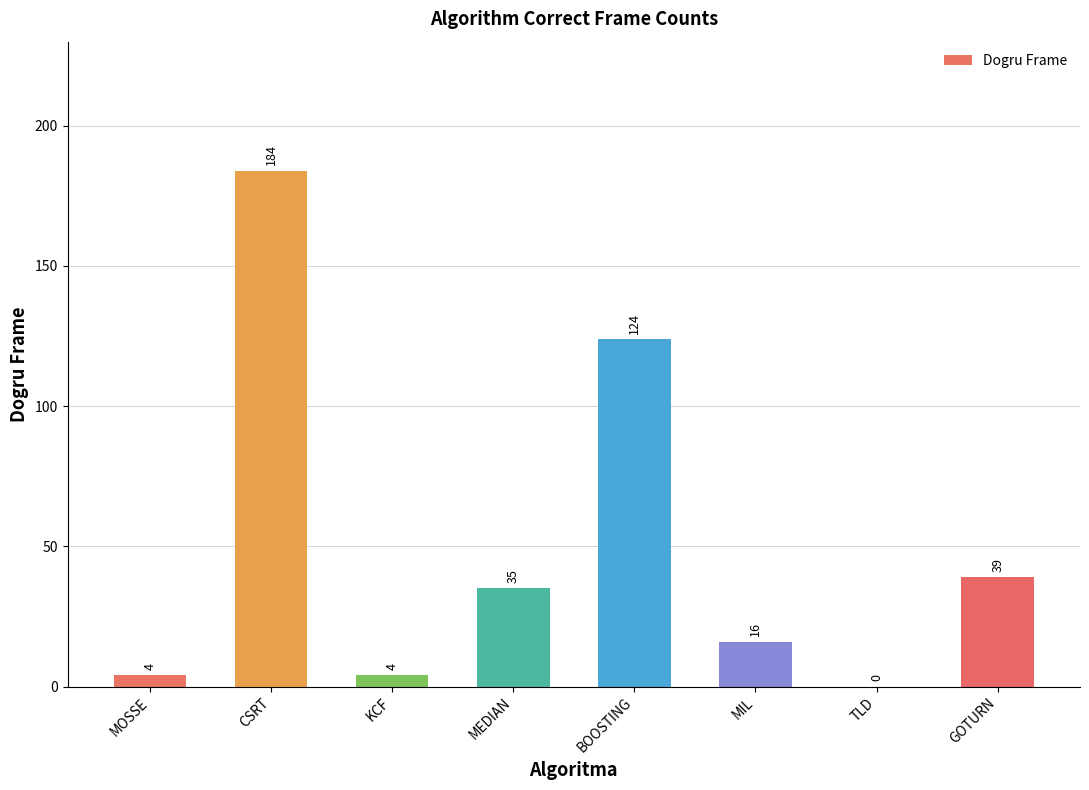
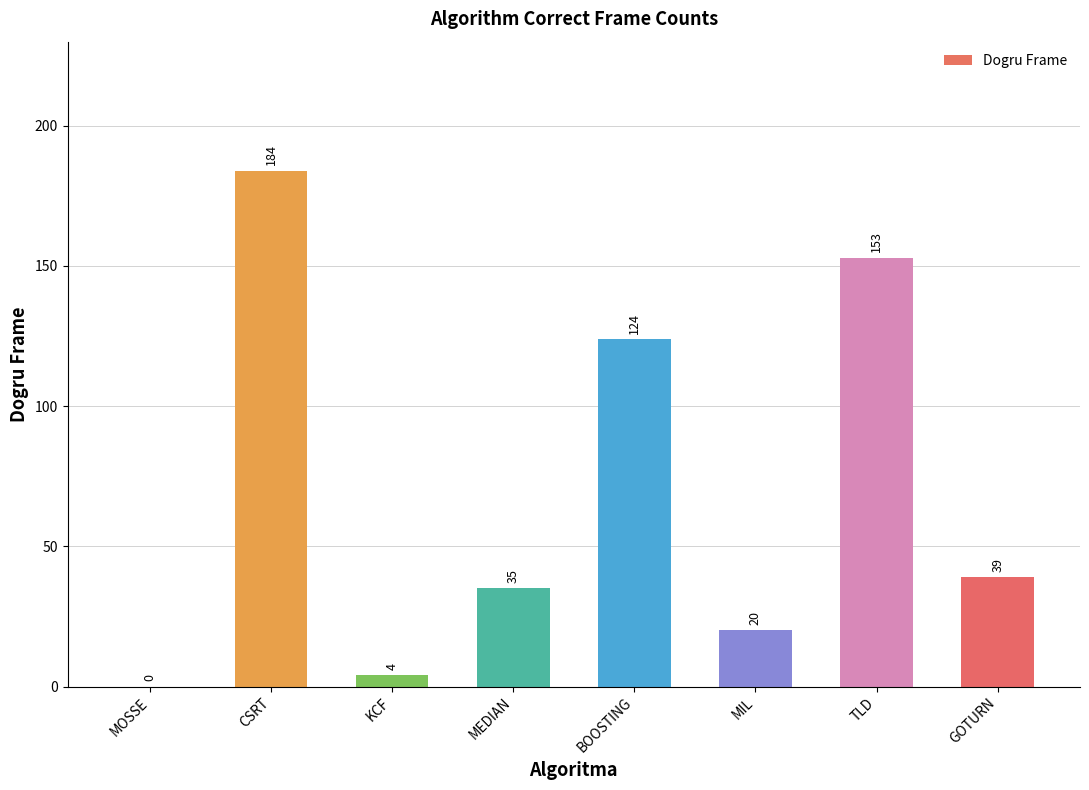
MOSSE: 4 -> 0
MIL: 16 -> 20
TLD: 0 -> 153
